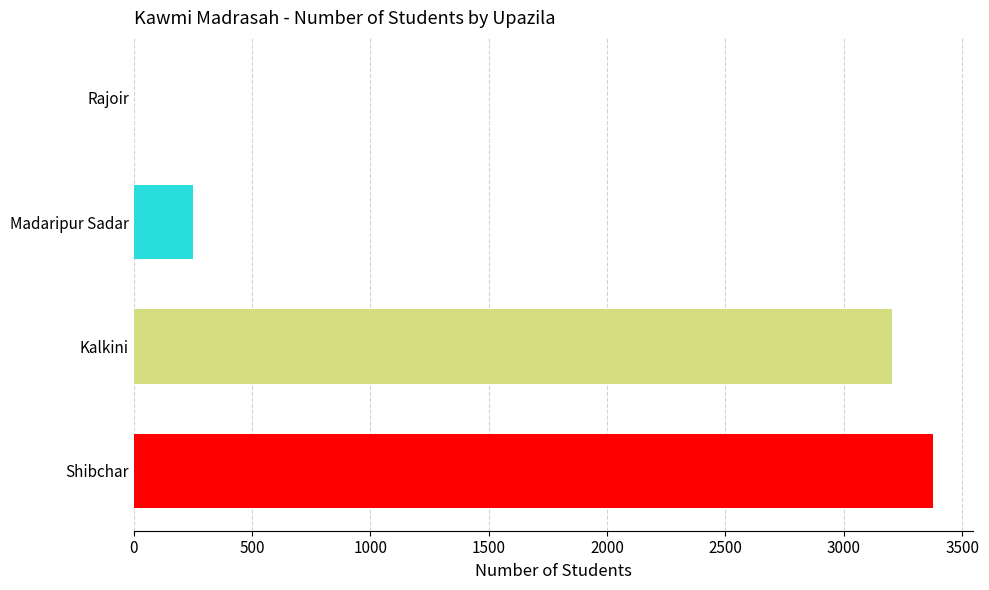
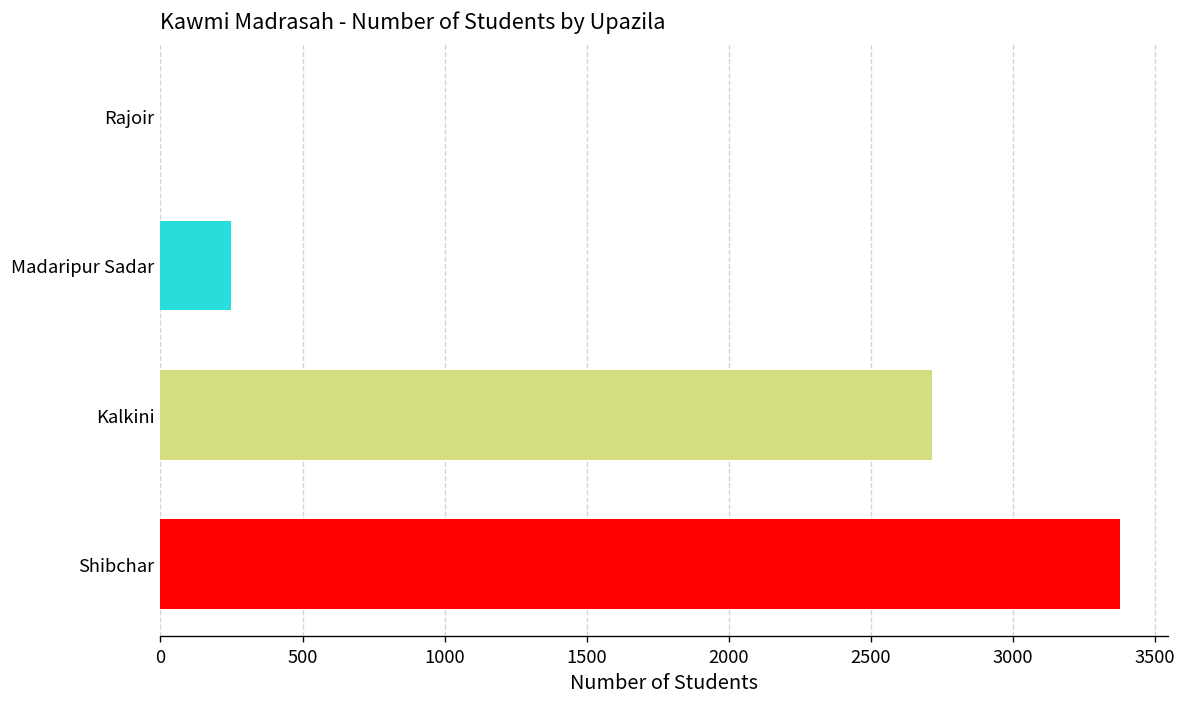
Kalkini: 3200 -> 2720
